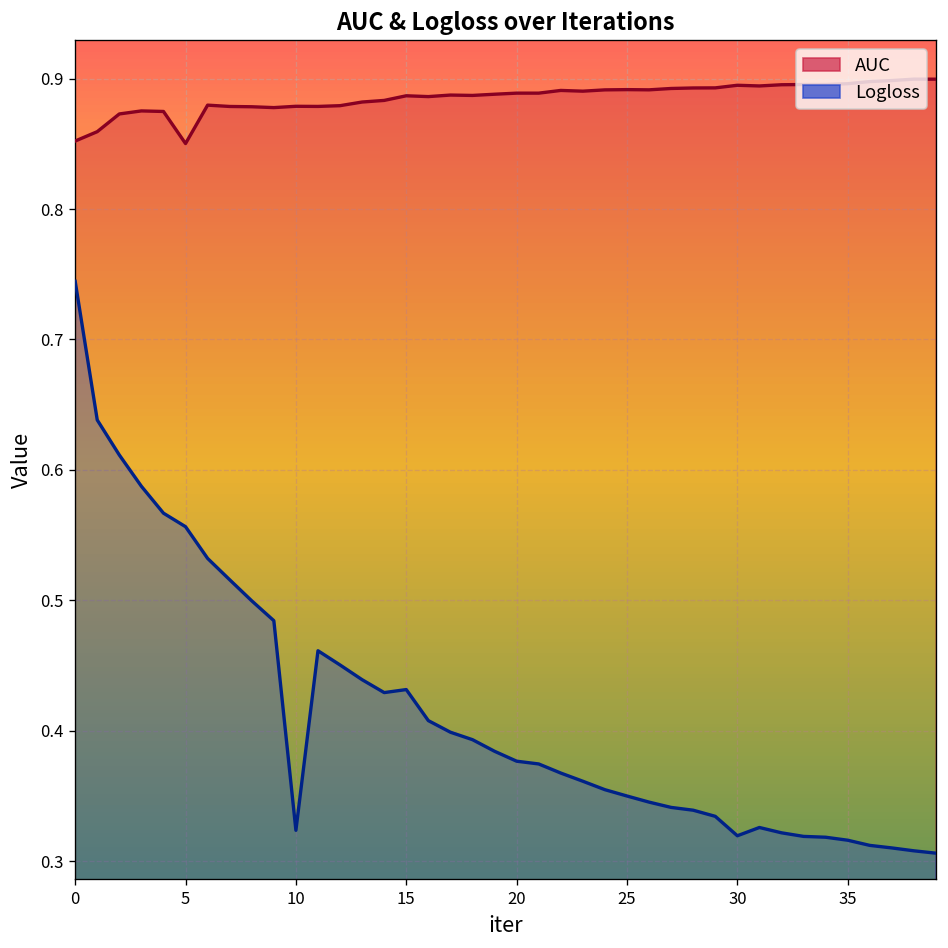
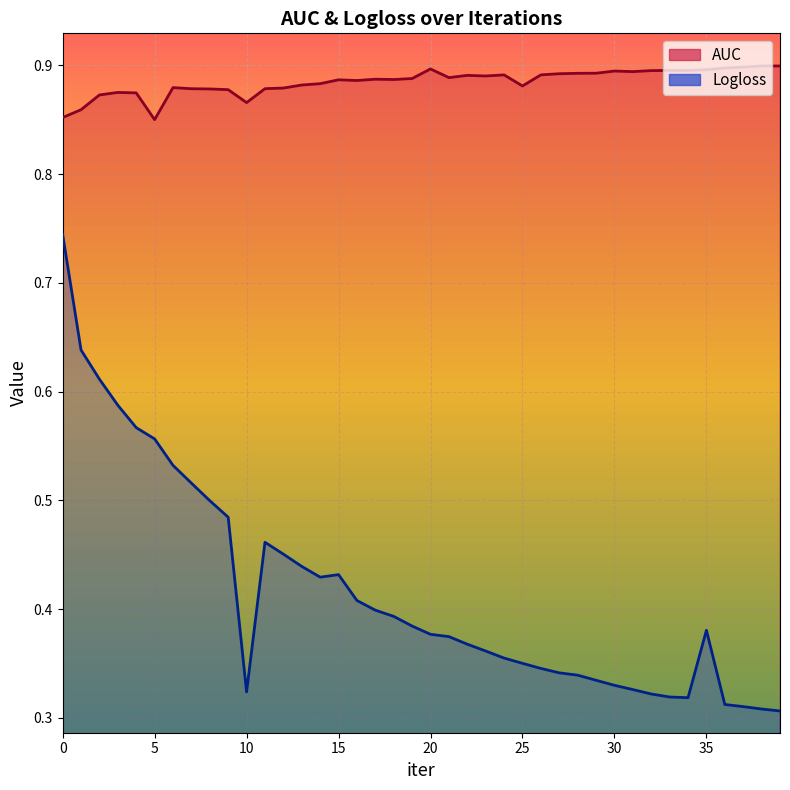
AUC, 10: 0.879 -> 0.866
AUC, 20: 0.889 -> 0.897
AUC, 25: 0.892 -> 0.881
Logloss, 30: 0.320 -> 0.330
Logloss, 35: 0.316 -> 0.380
